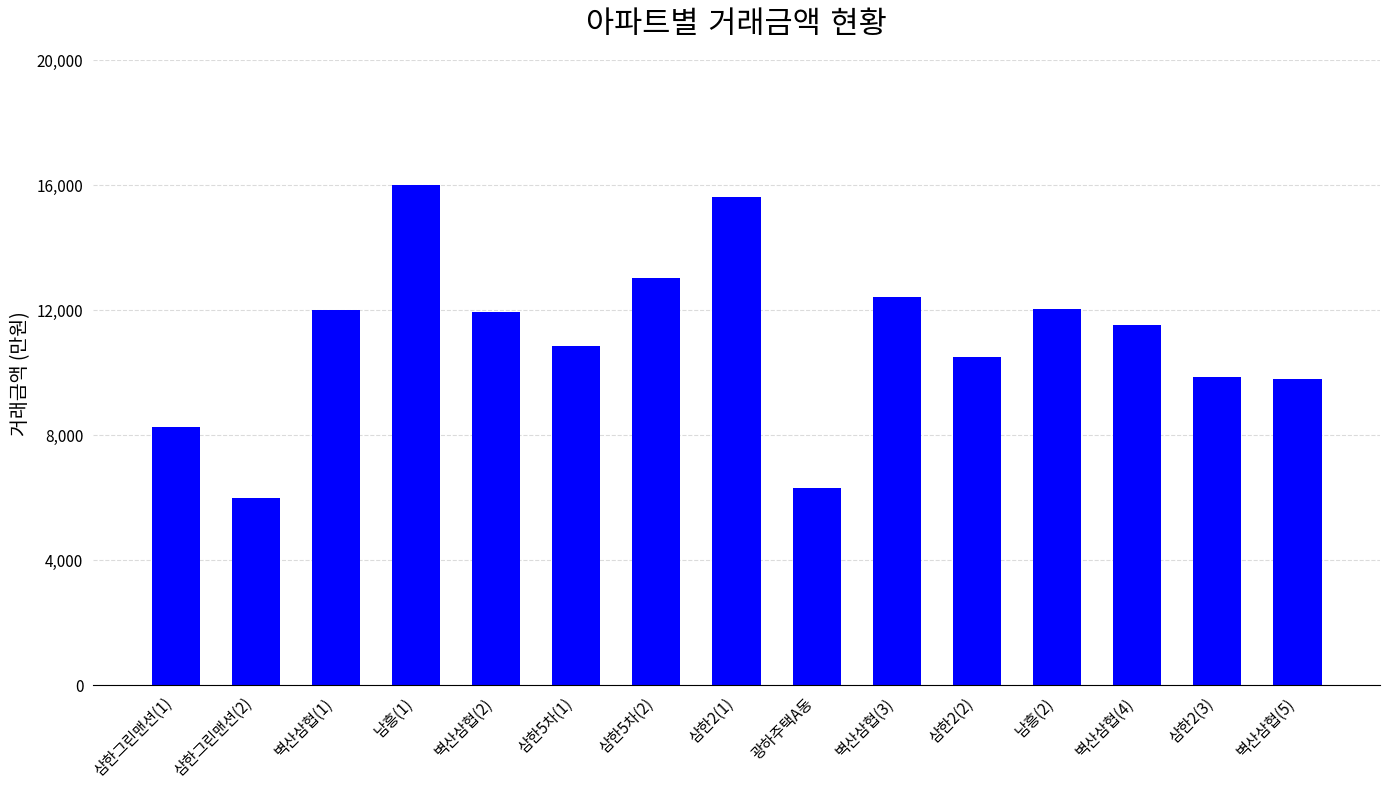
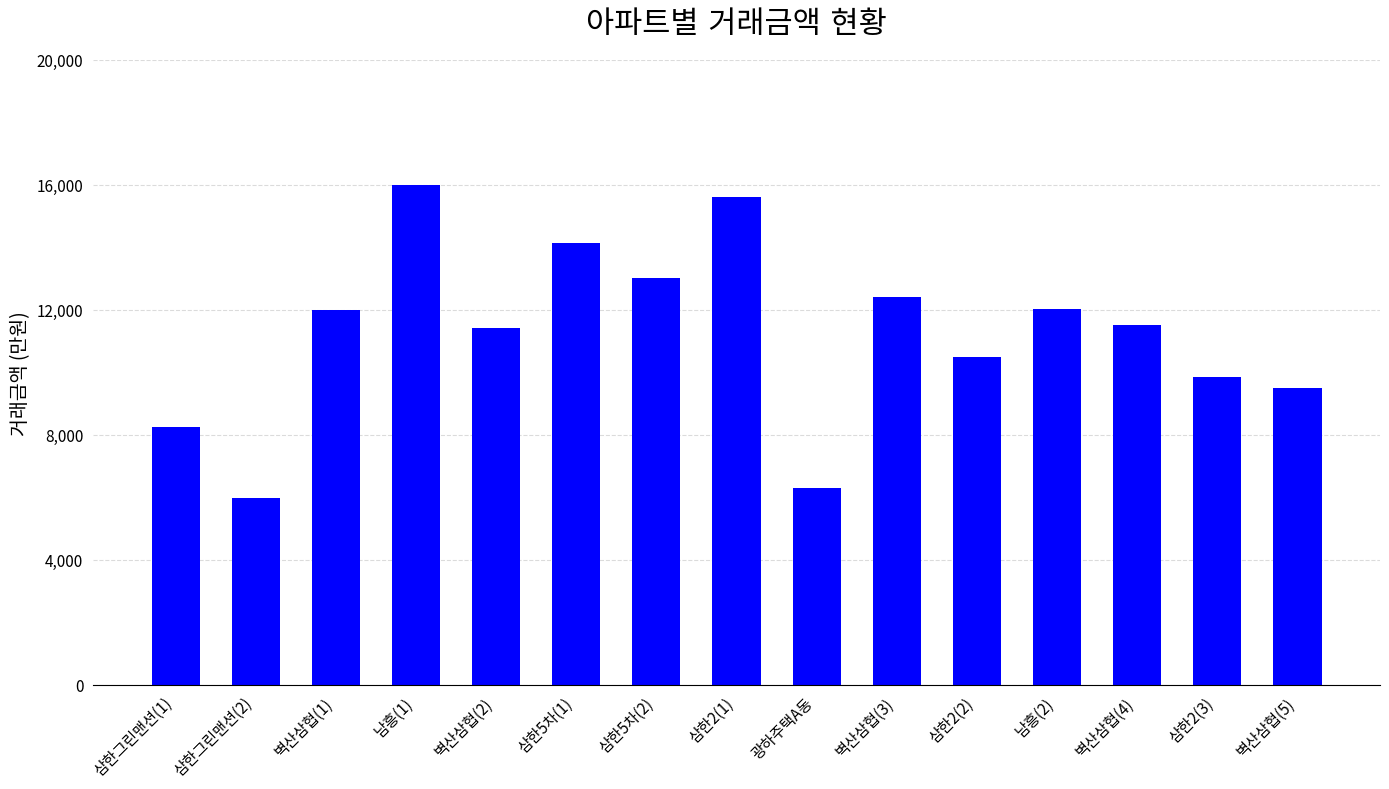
벽산삼협(2): 11,900 -> 11,400
삼한5차(1): 10,900 -> 14,100
벽산삼협(5): 9,800 -> 9,500
